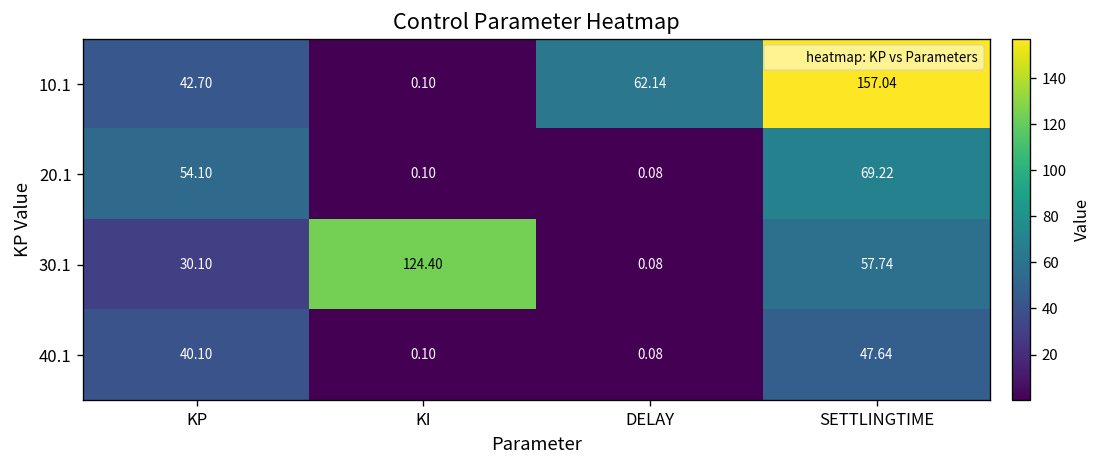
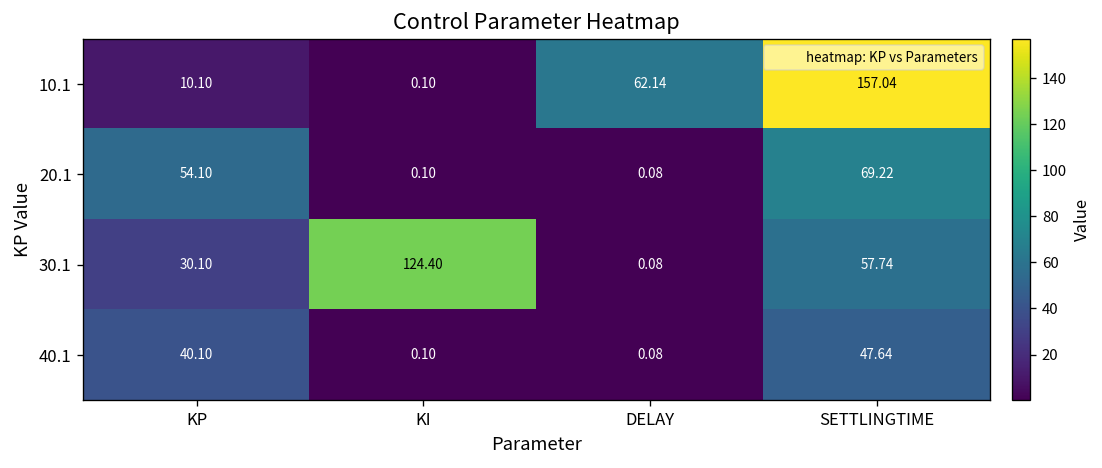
10.1, KP: 42.70 -> 10.10
